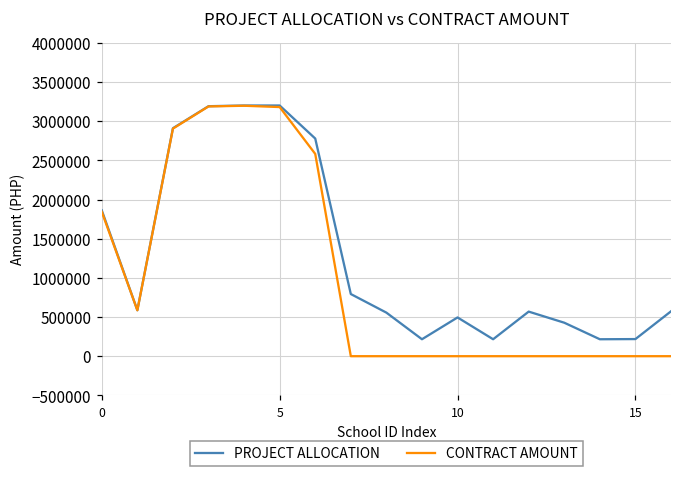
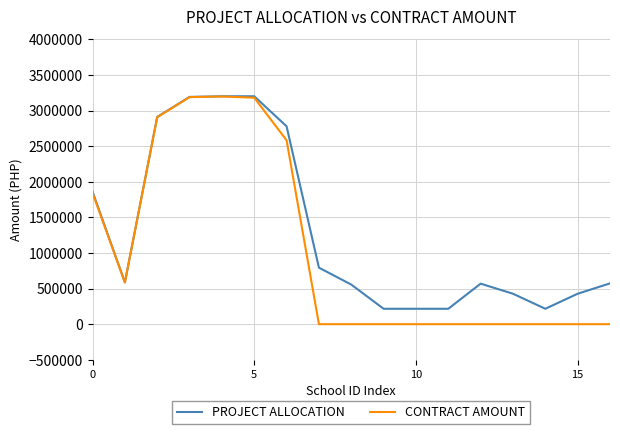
PROJECT ALLOCATION, 10: 500000 -> 200000
PROJECT ALLOCATION, 15: 200000 -> 400000
